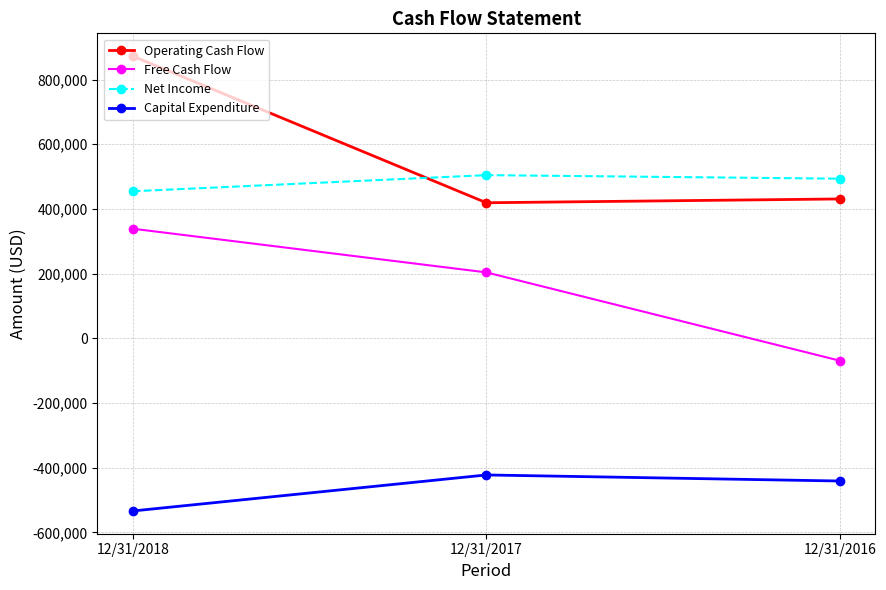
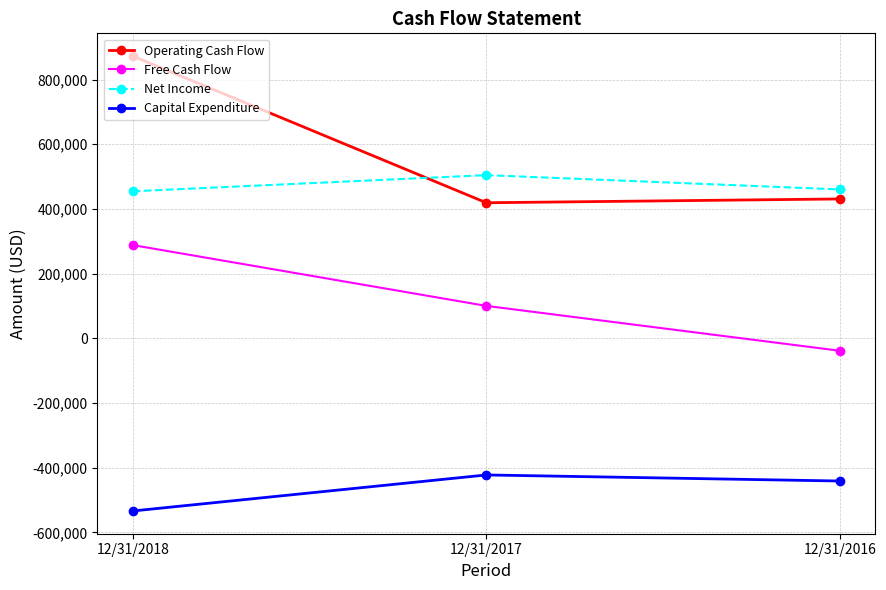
Free Cash Flow, 12/31/2018: 340,000 -> 290,000
Free Cash Flow, 12/31/2017: 200,000 -> 100,000
Free Cash Flow, 12/31/2016: -70,000 -> -40,000
Net Income, 12/31/2016: 490,000 -> 460,000
